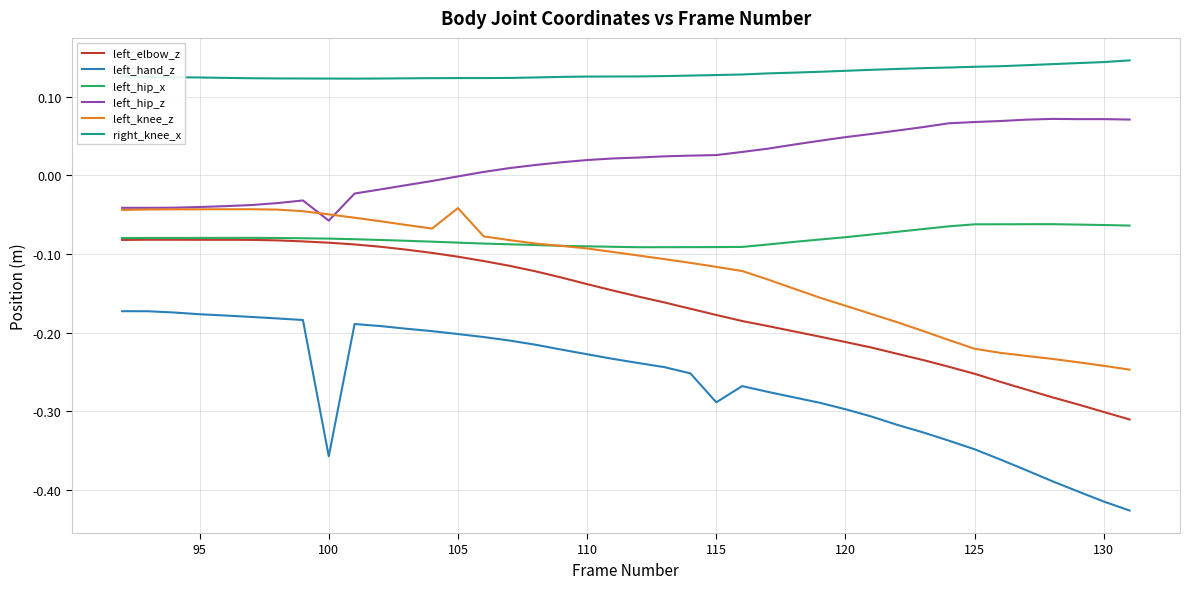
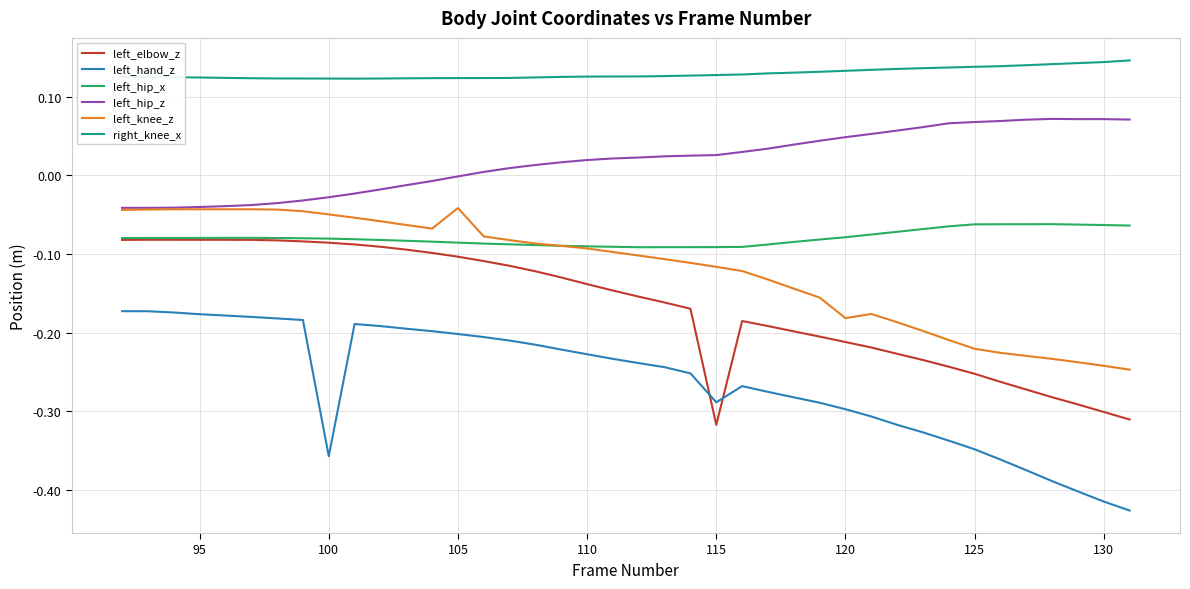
left_hip_z, 100: -0.06 -> -0.03
left_elbow_z, 115: -0.18 -> -0.32
left_knee_z, 120: -0.17 -> -0.18
